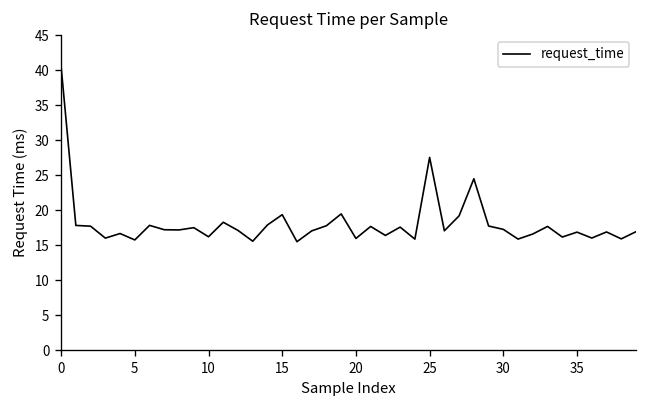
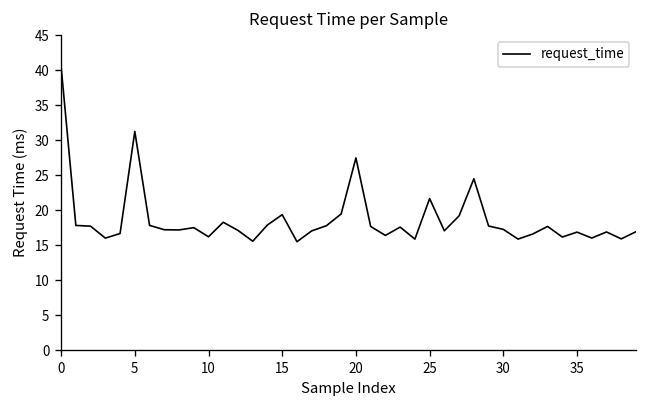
5: 16 -> 31
20: 16 -> 27
25: 28 -> 22
